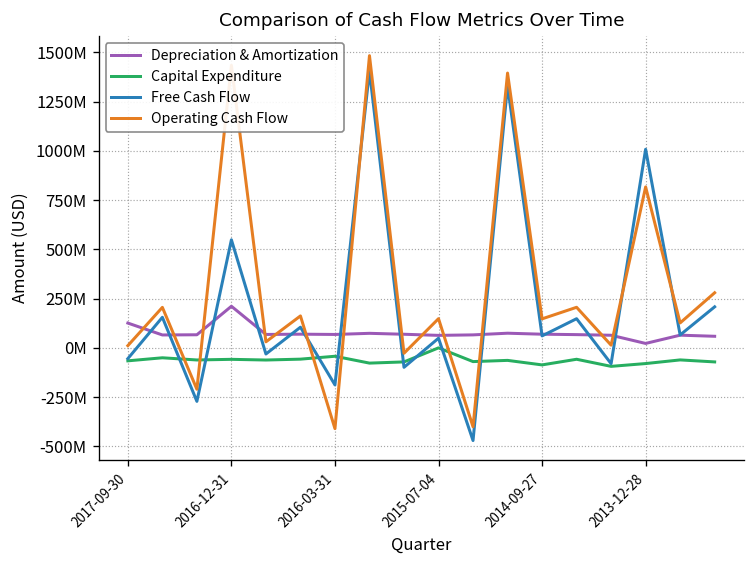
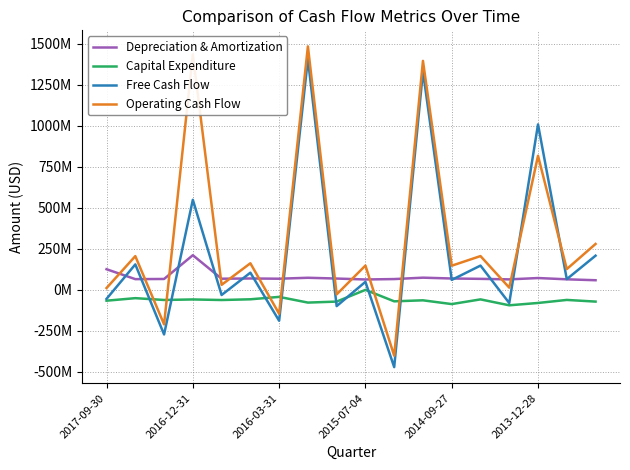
Operating Cash Flow, 2016-03-31: -410000000 -> -150000000
Depreciation & Amortization, 2013-12-28: 20000000 -> 70000000
